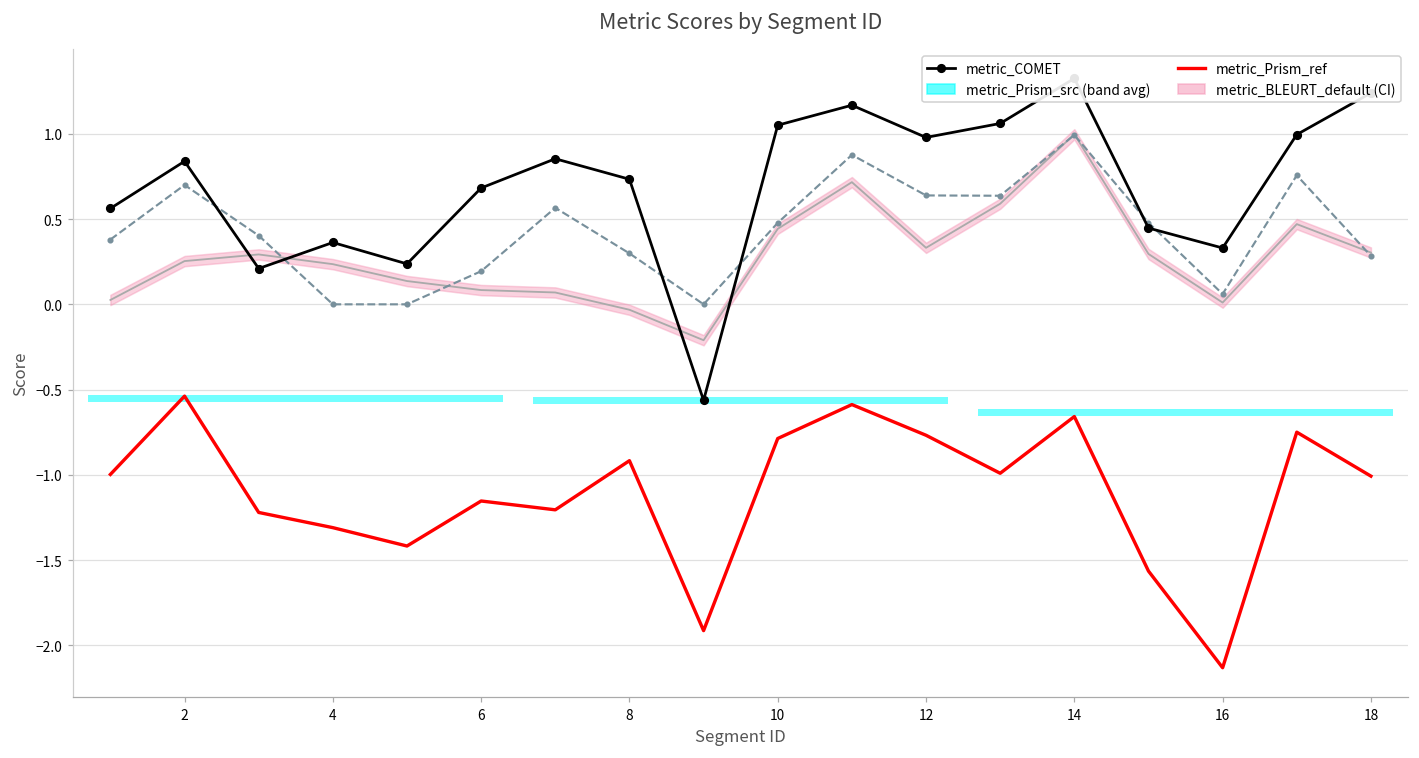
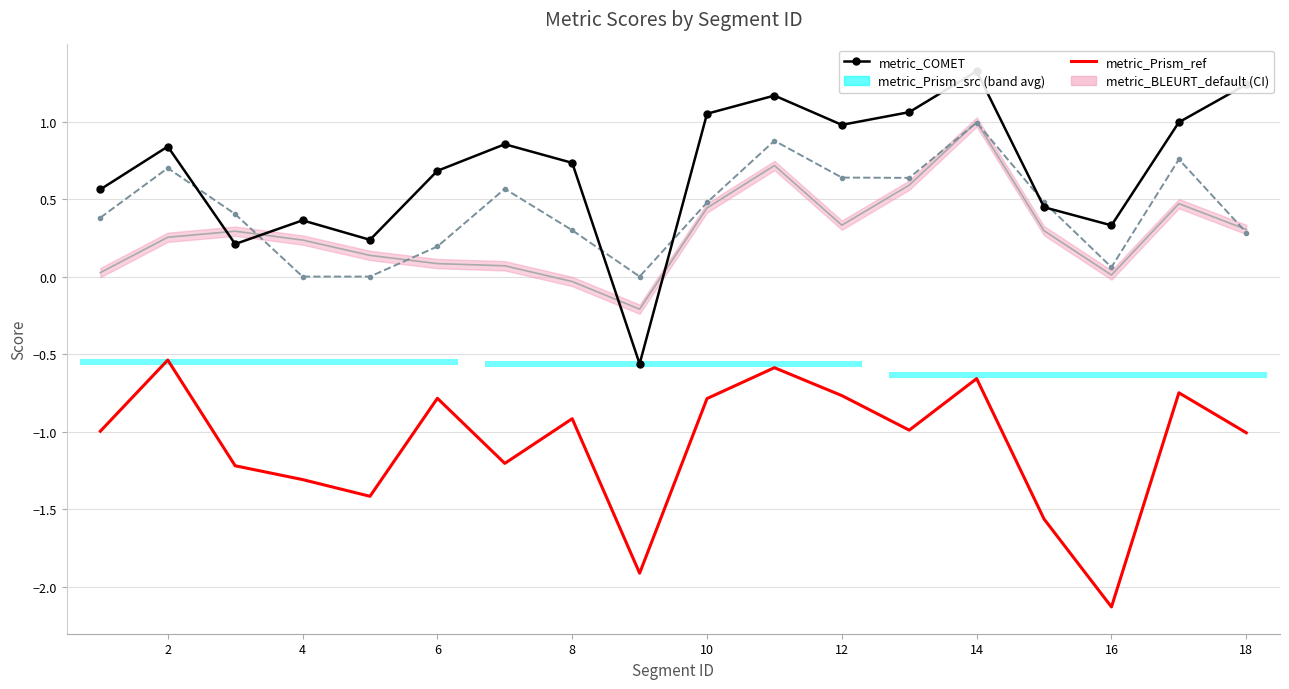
metric_Prism_ref, 6: -1.15 -> -0.79
